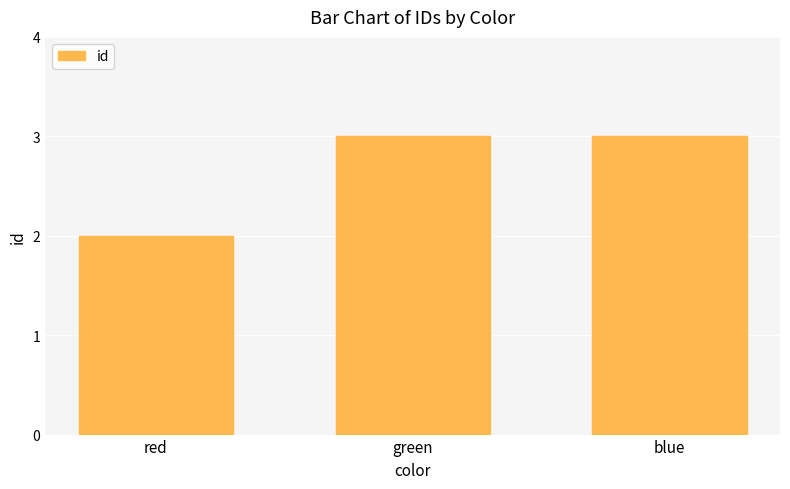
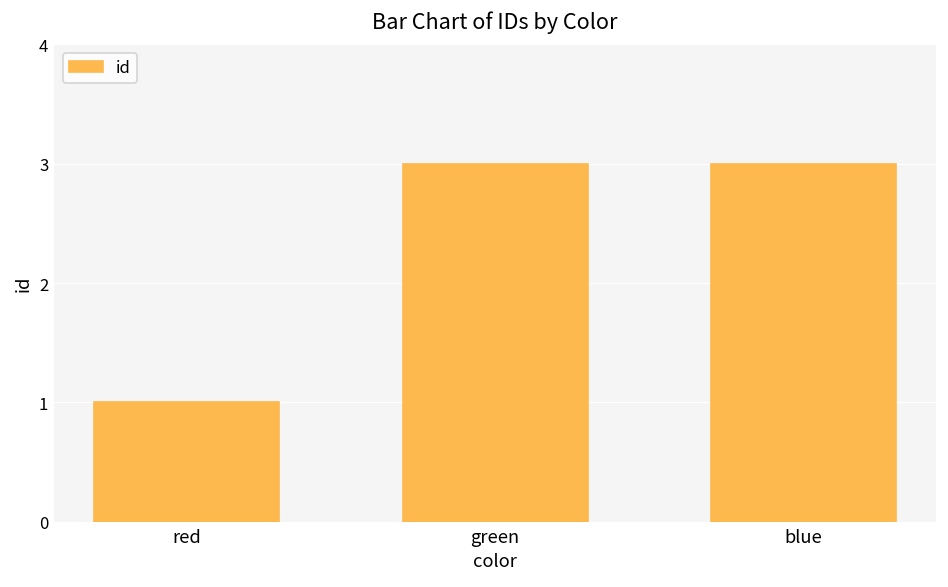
red: 2 -> 1
